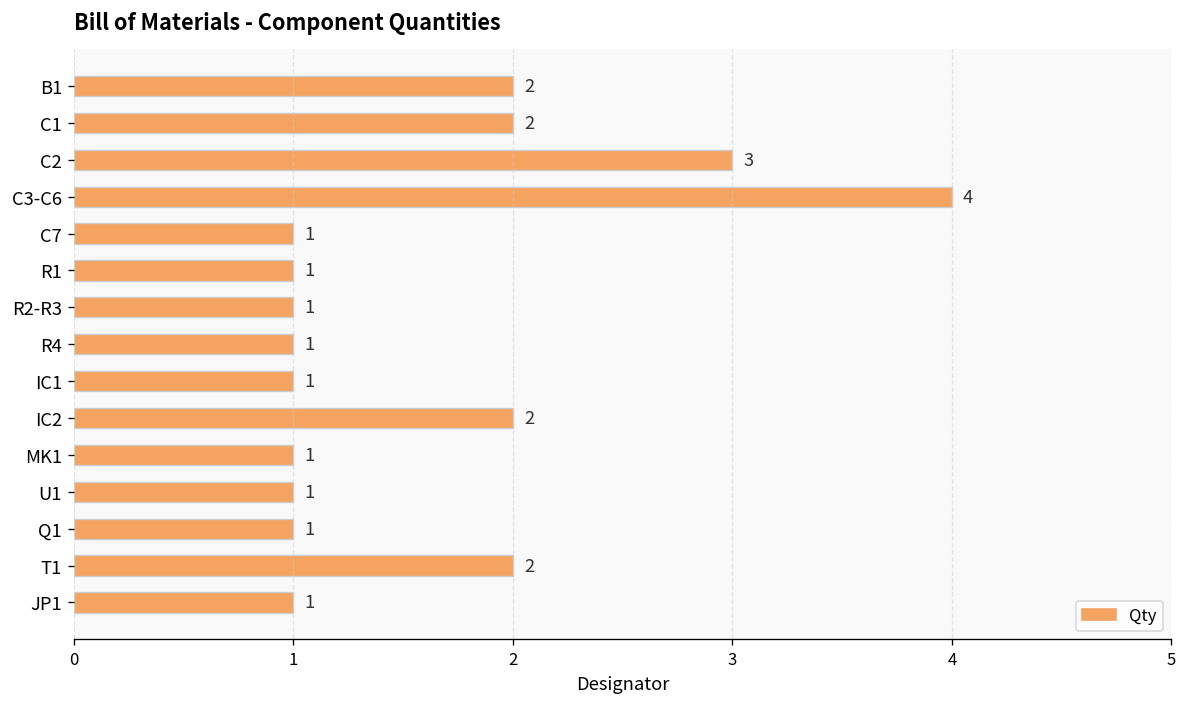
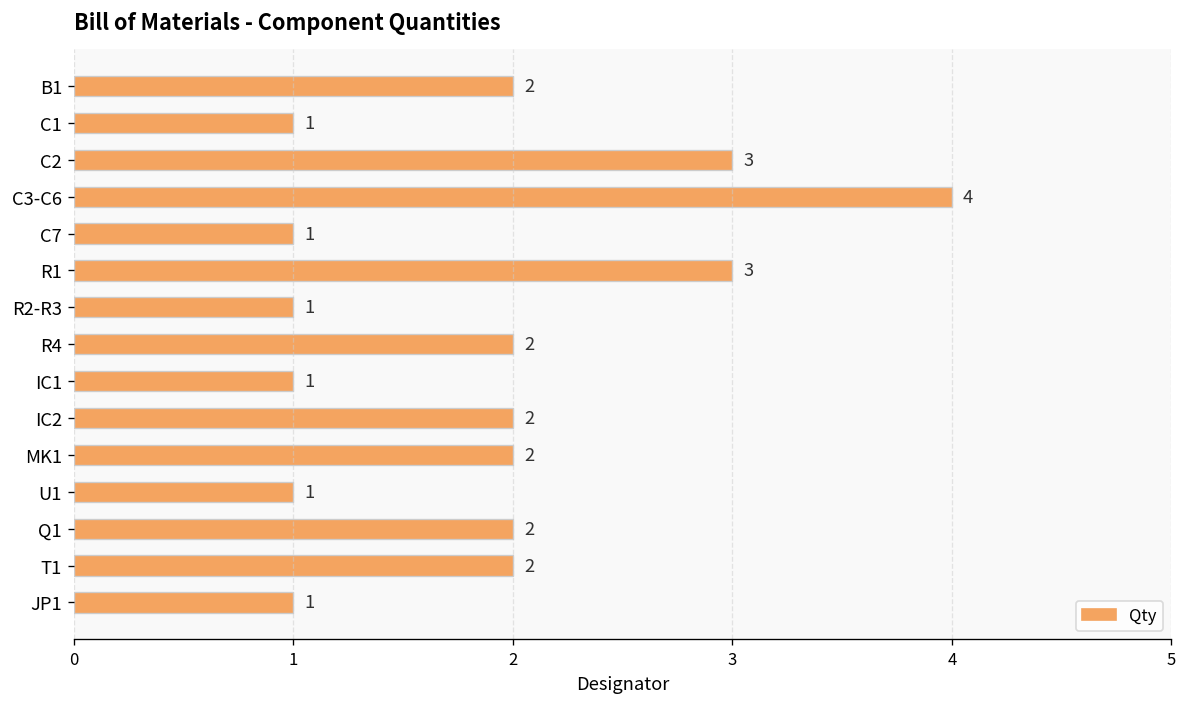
C1: 2 -> 1
R1: 1 -> 3
R4: 1 -> 2
MK1: 1 -> 2
Q1: 1 -> 2
